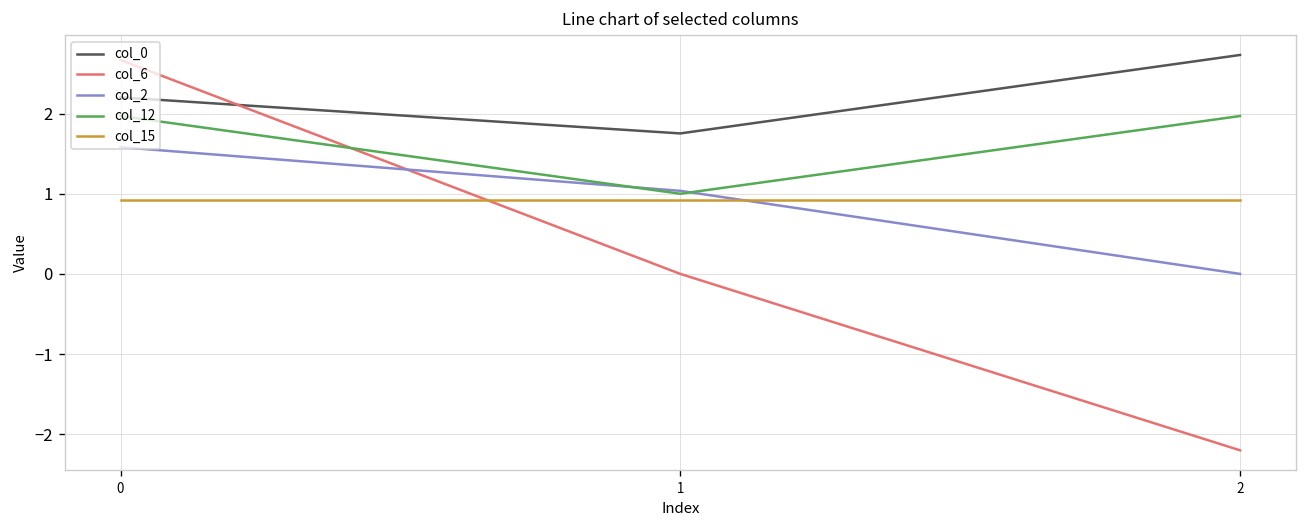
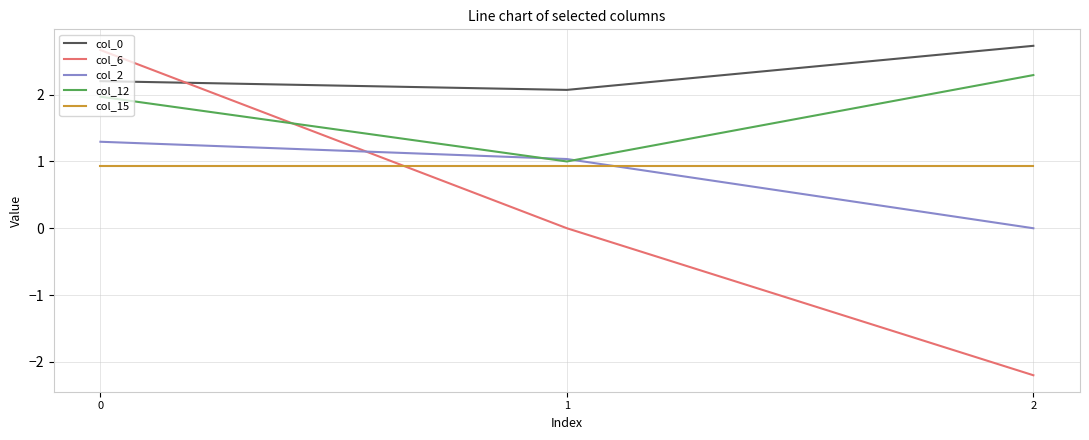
col_2, 0: 1.6 -> 1.3
col_0, 1: 1.8 -> 2.1
col_12, 2: 2.0 -> 2.3
